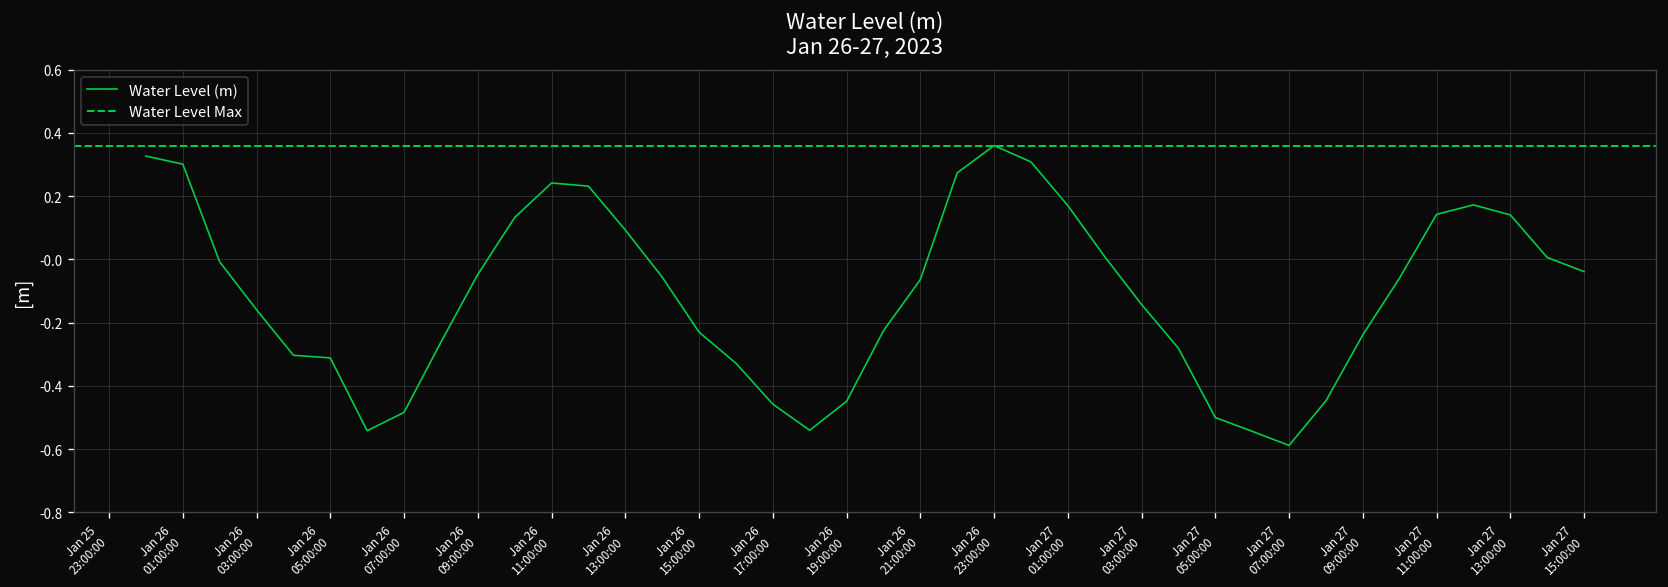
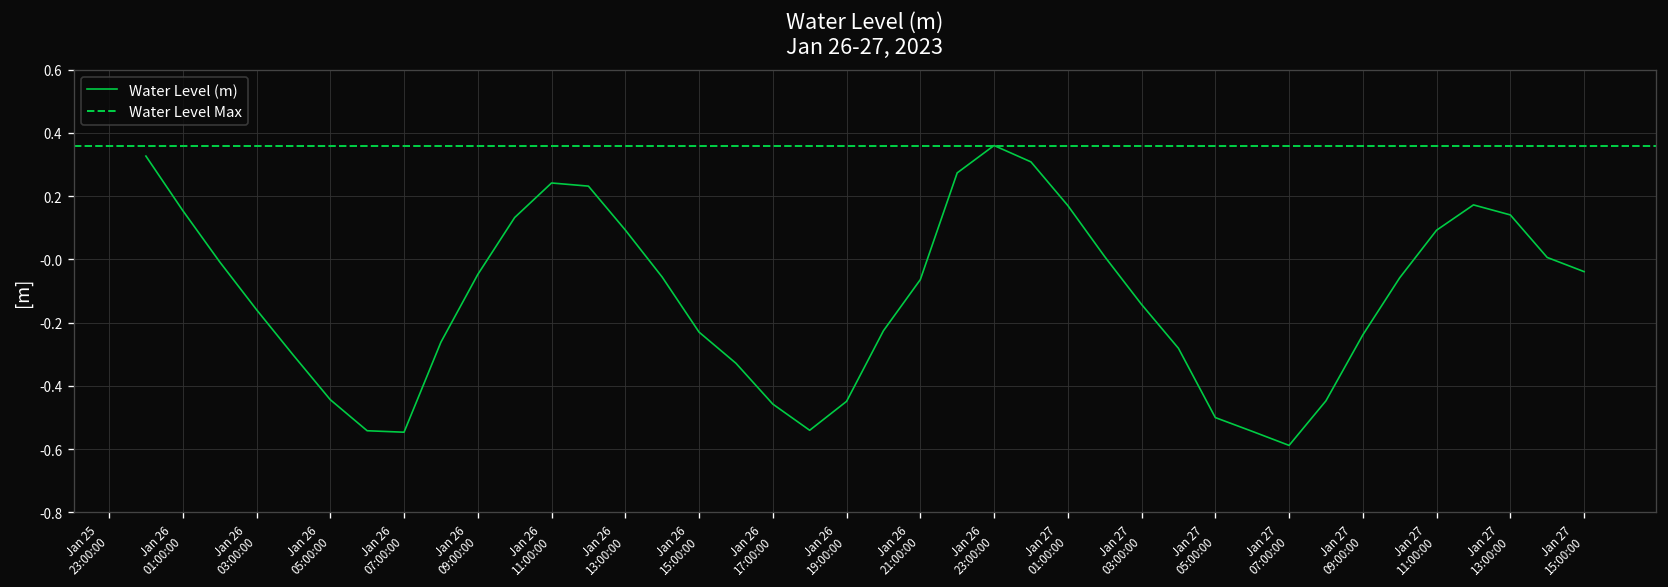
Jan 26 01:00:00: 0.30 -> 0.15
Jan 26 05:00:00: -0.31 -> -0.44
Jan 26 07:00:00: -0.48 -> -0.55
Jan 27 11:00:00: 0.14 -> 0.09
